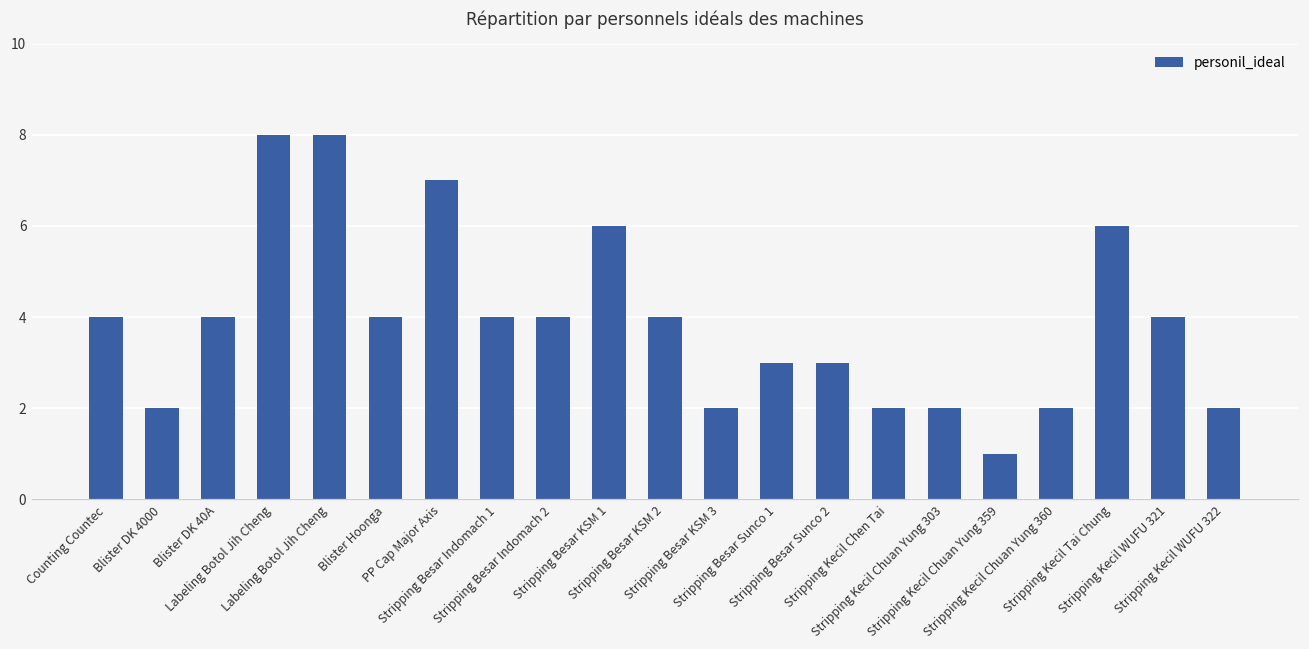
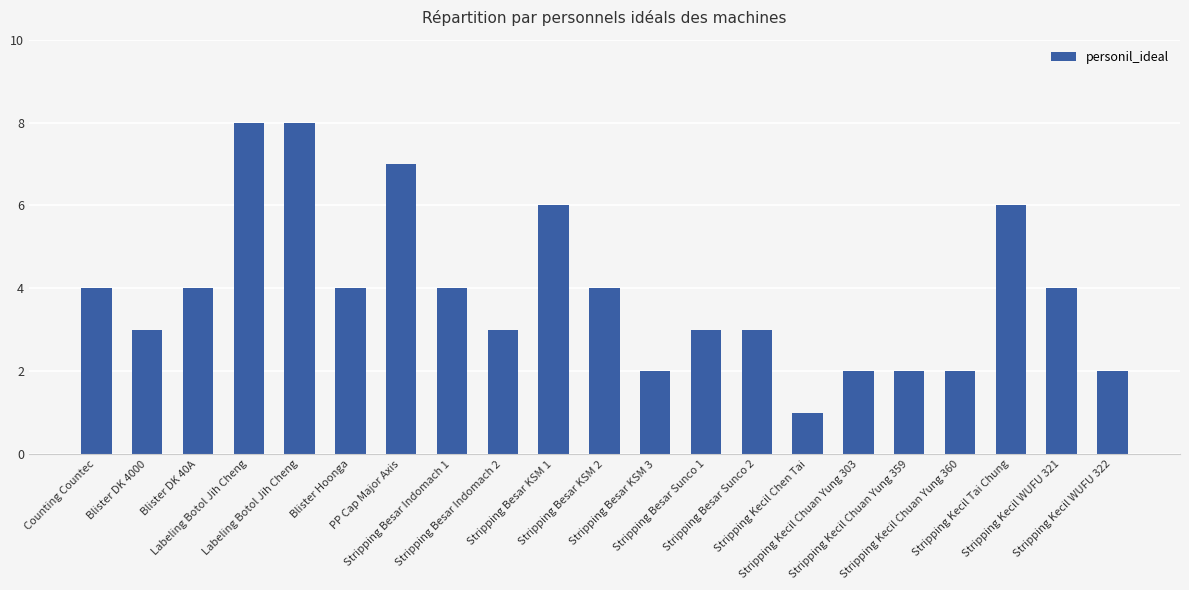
Blister DK 4000: 2 -> 3
Stripping Besar Indomach 2: 4 -> 3
Stripping Kecil Chen Tai: 2 -> 1
Stripping Kecil Chuan Yung 359: 1 -> 2
